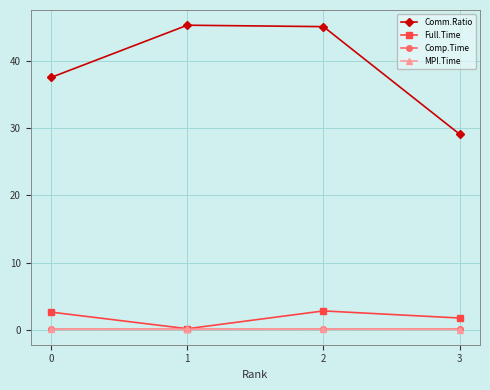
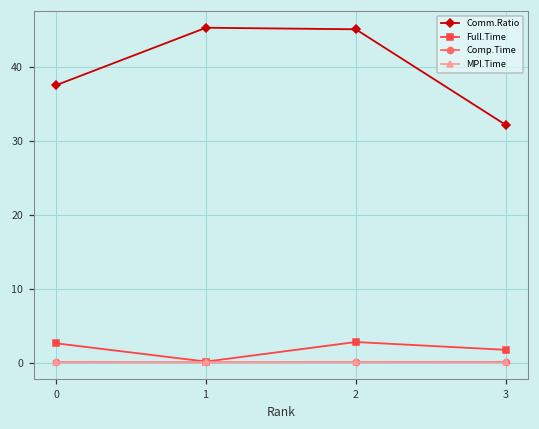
Comm.Ratio, 3: 29 -> 32
